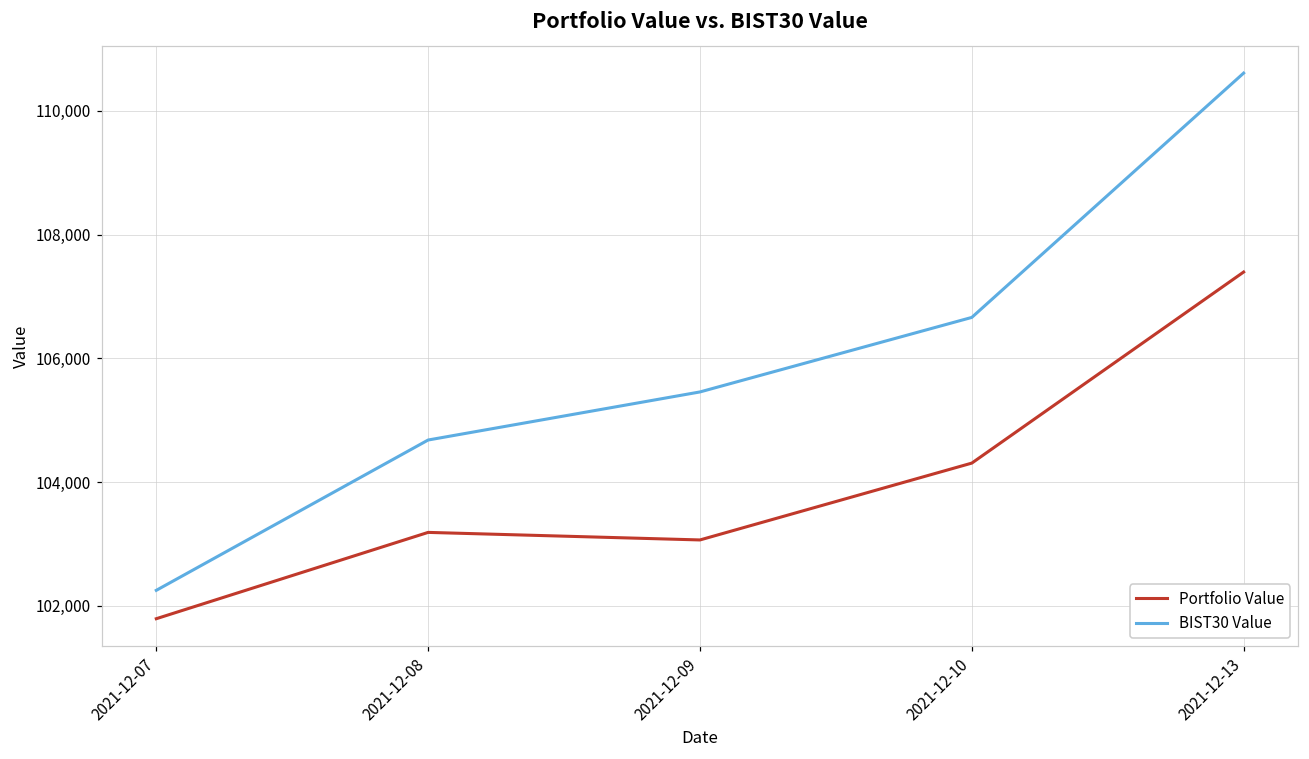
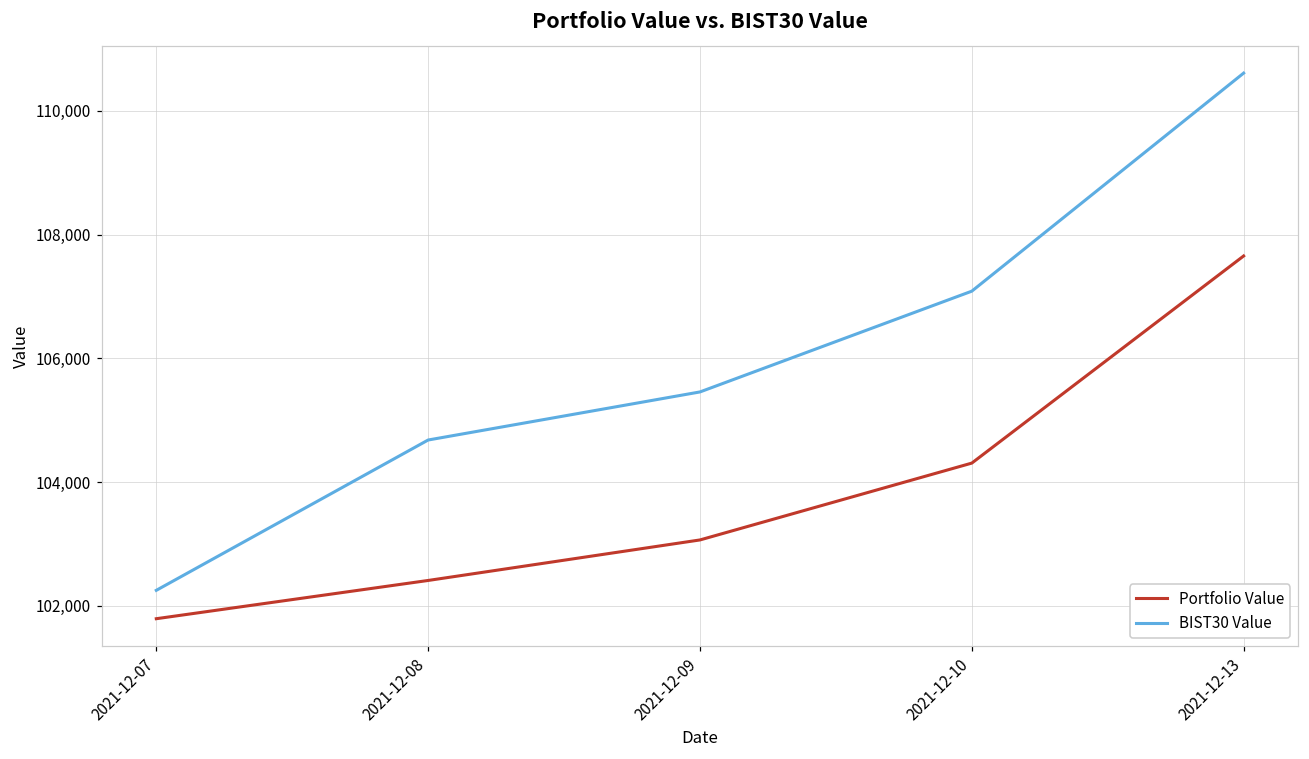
Portfolio Value, 2021-12-08: 103,200 -> 102,400
BIST30 Value, 2021-12-10: 106,700 -> 107,100
Portfolio Value, 2021-12-13: 107,400 -> 107,700
